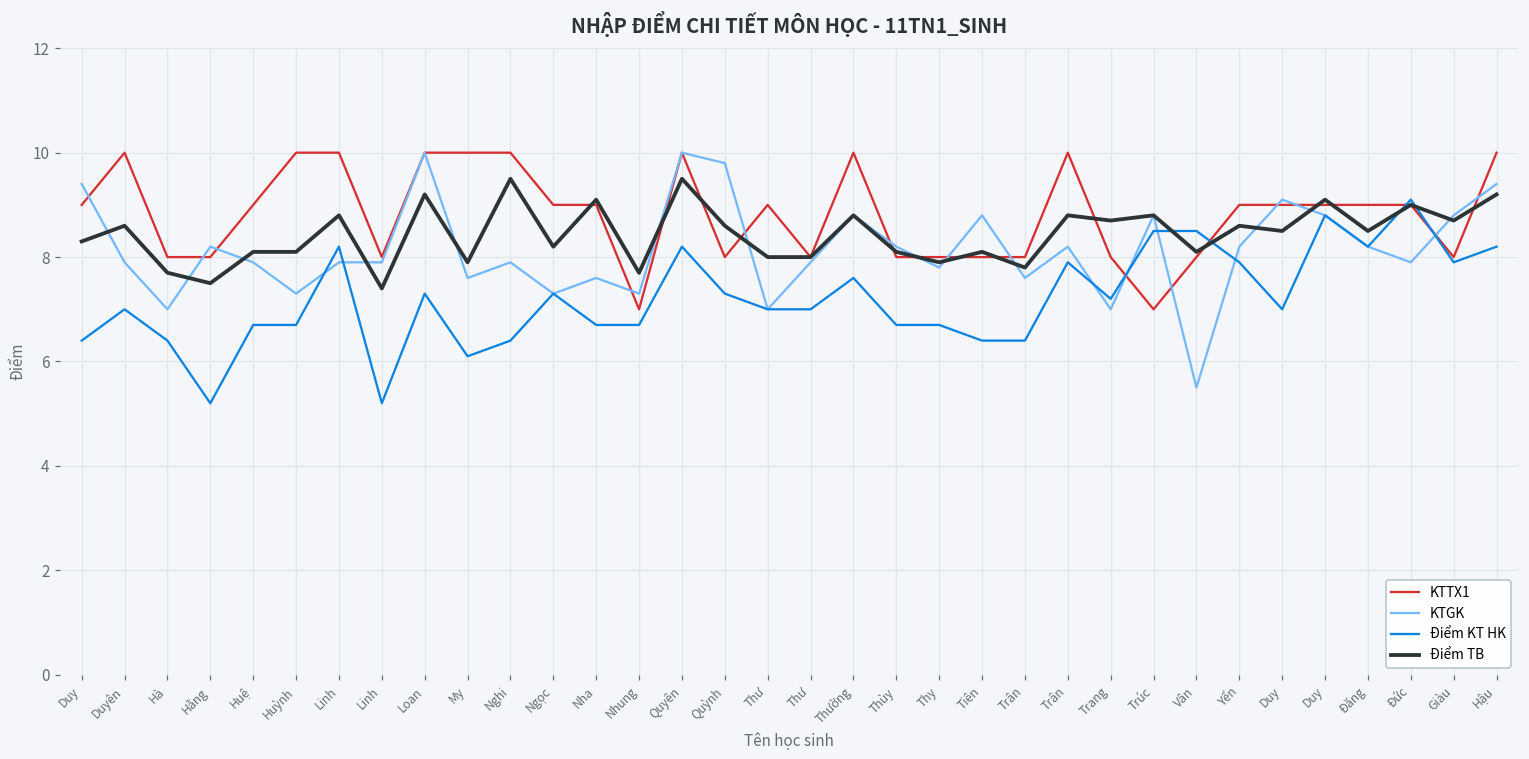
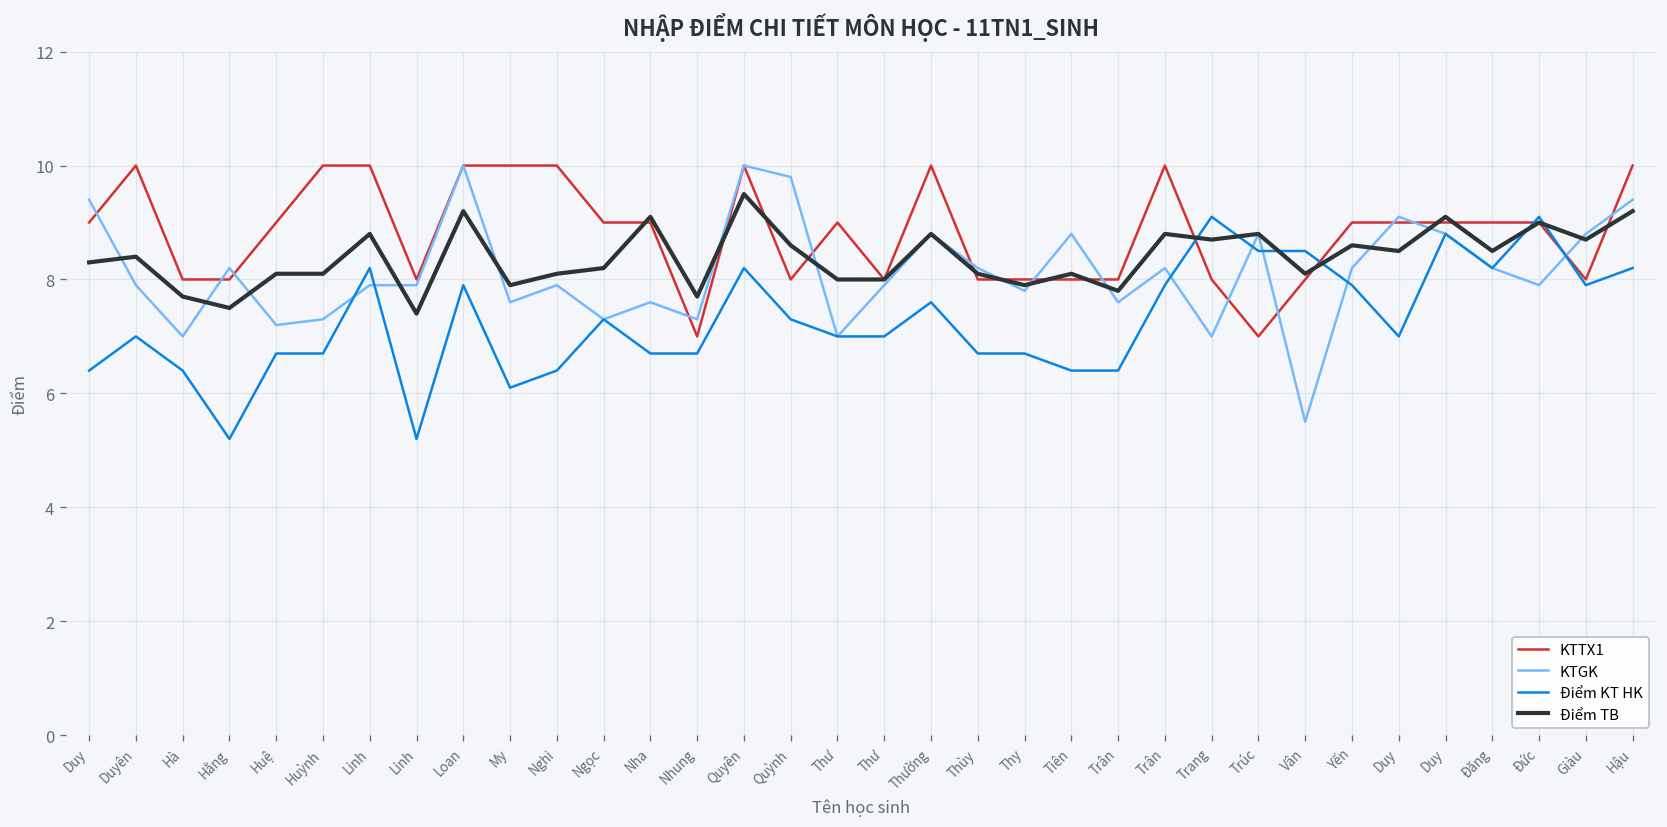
Điểm TB, Duyên: 8.6 -> 8.4
KTGK, Huệ: 7.9 -> 7.2
Điểm KT HK, Loan: 7.3 -> 7.9
Điểm TB, Nghi: 9.5 -> 8.1
Điểm KT HK, Trang: 7.2 -> 9.1
